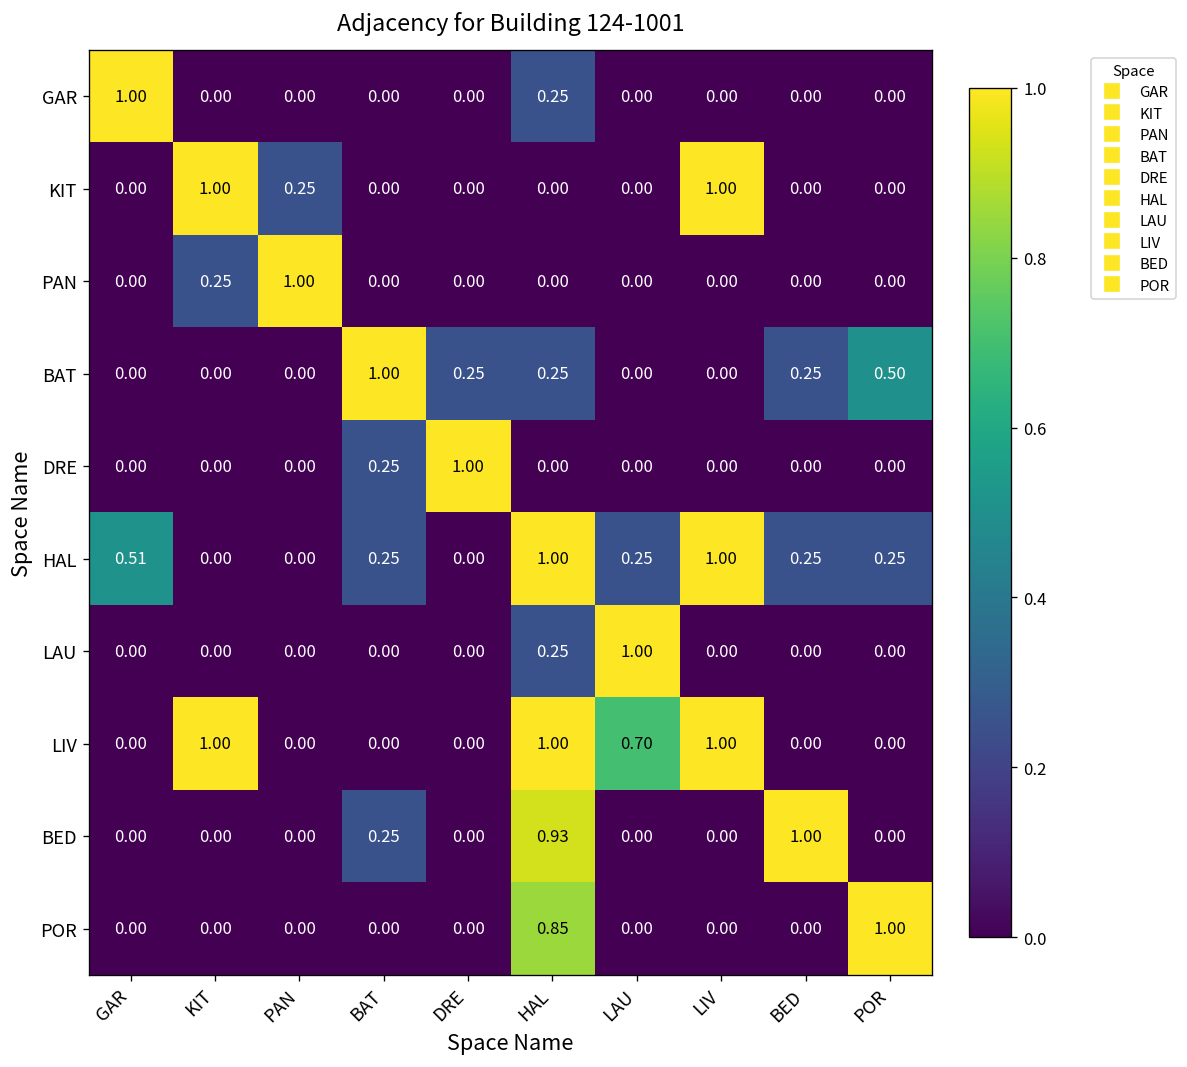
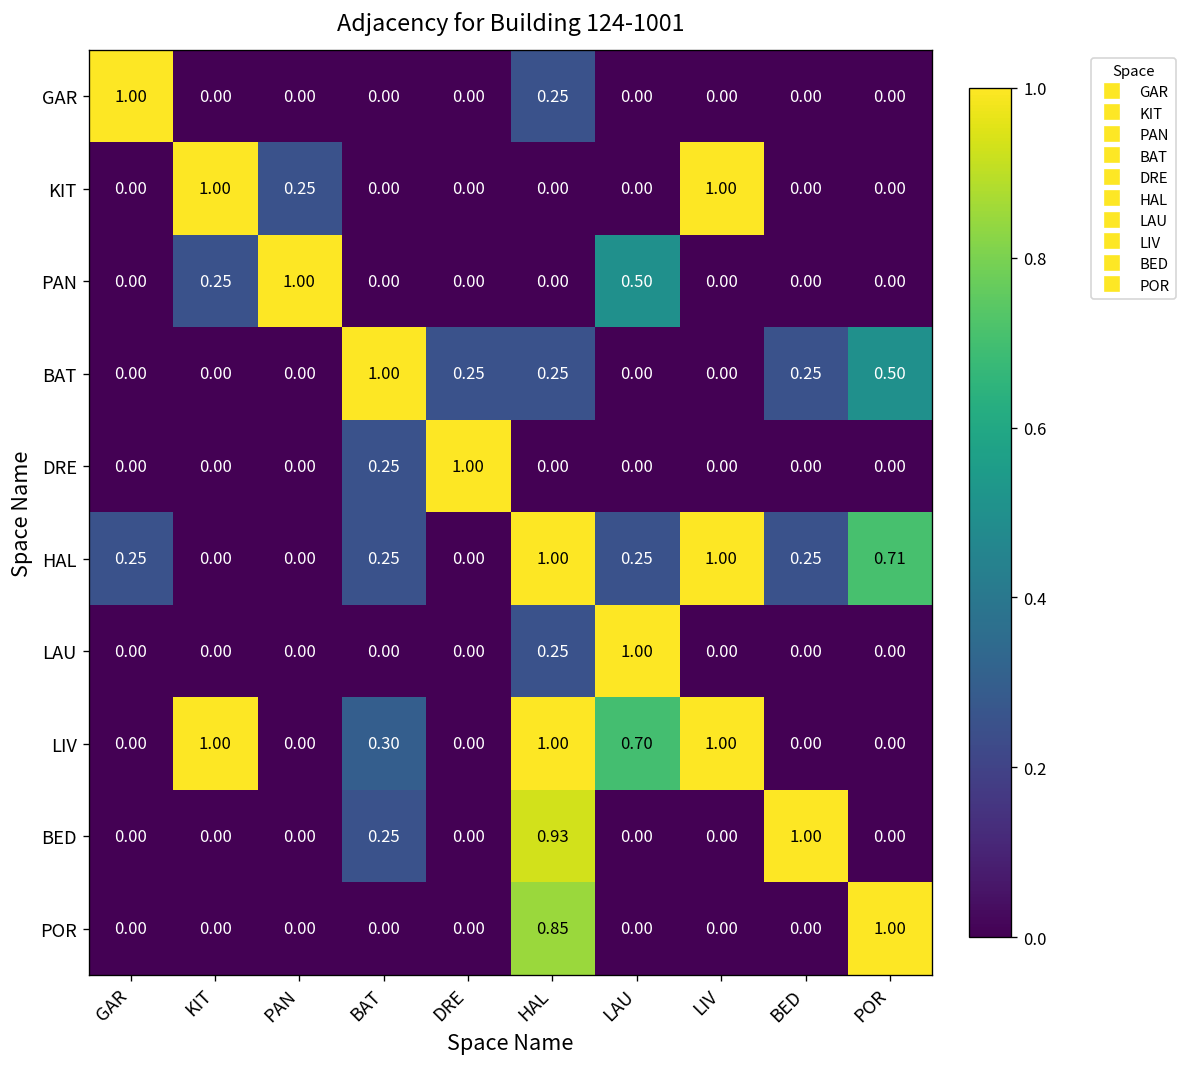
PAN, LAU: 0.00 -> 0.50
HAL, GAR: 0.51 -> 0.25
HAL, POR: 0.25 -> 0.71
LIV, BAT: 0.00 -> 0.30
